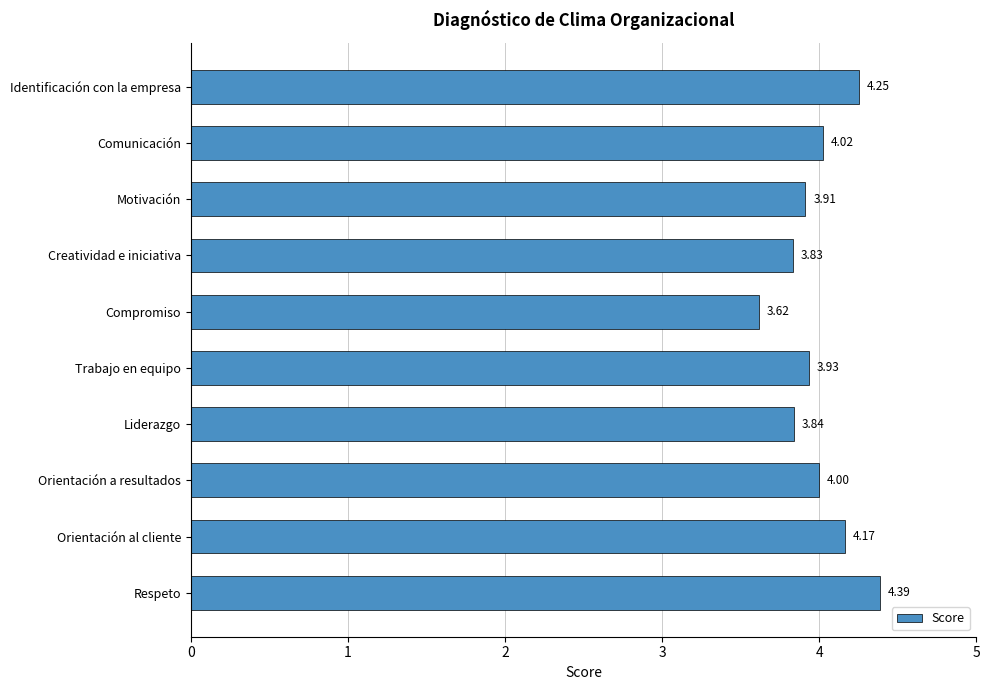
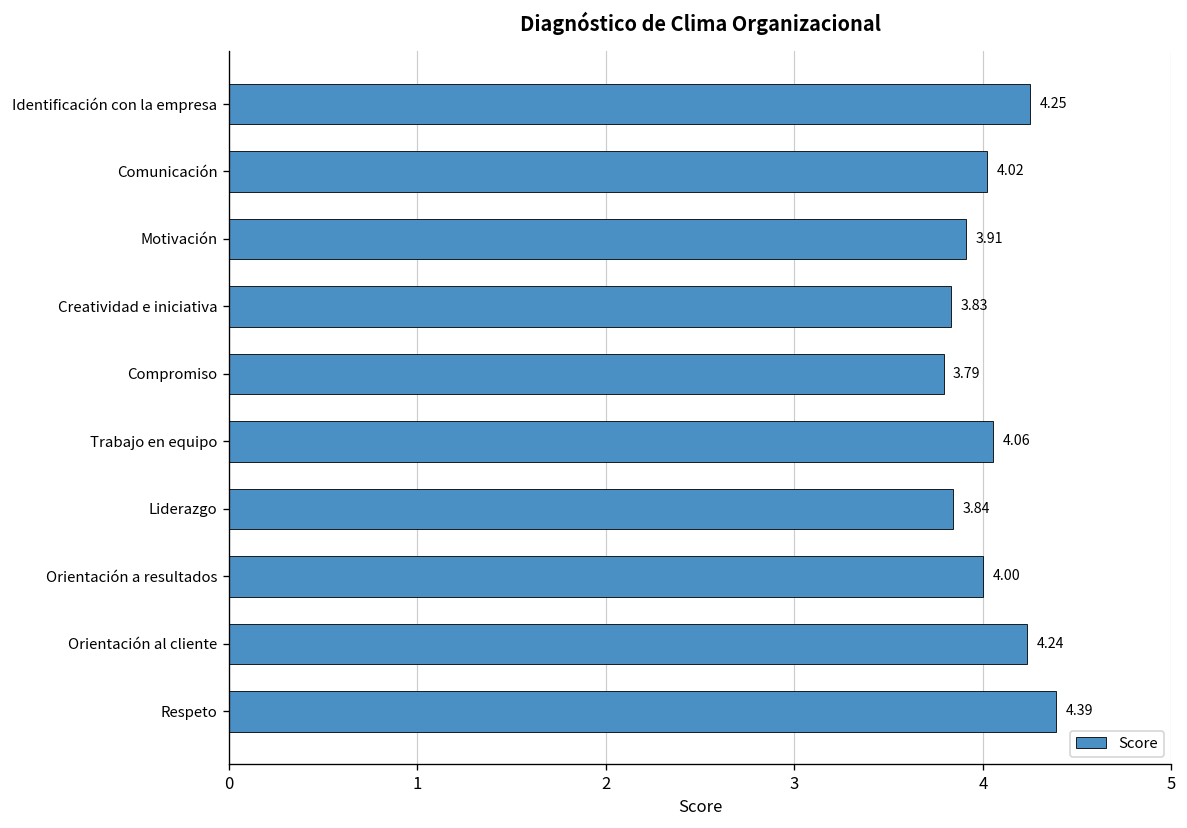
Compromiso: 3.62 -> 3.79
Trabajo en equipo: 3.93 -> 4.06
Orientación al cliente: 4.17 -> 4.24
